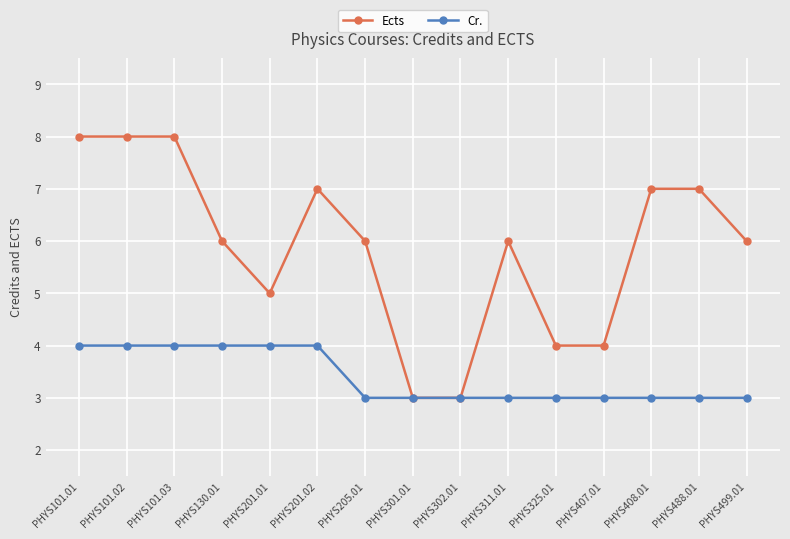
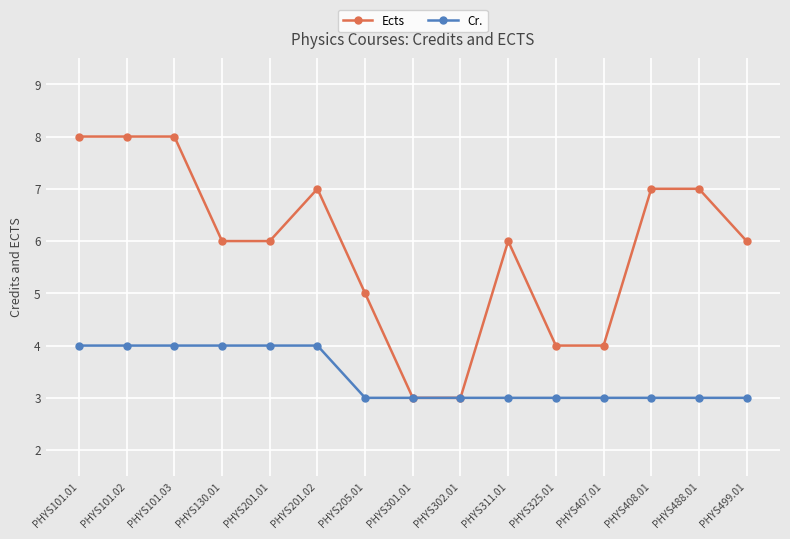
Ects, PHYS201.01: 5 -> 6
Ects, PHYS205.01: 6 -> 5
